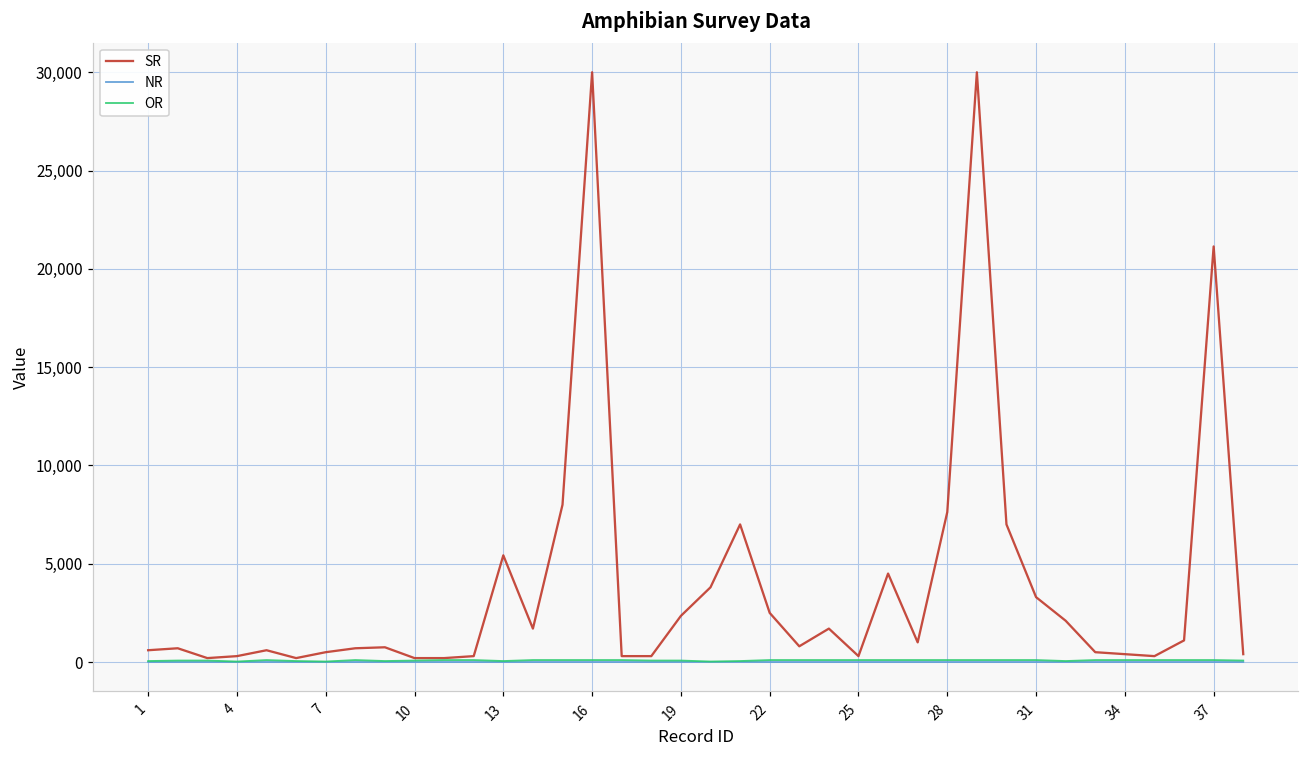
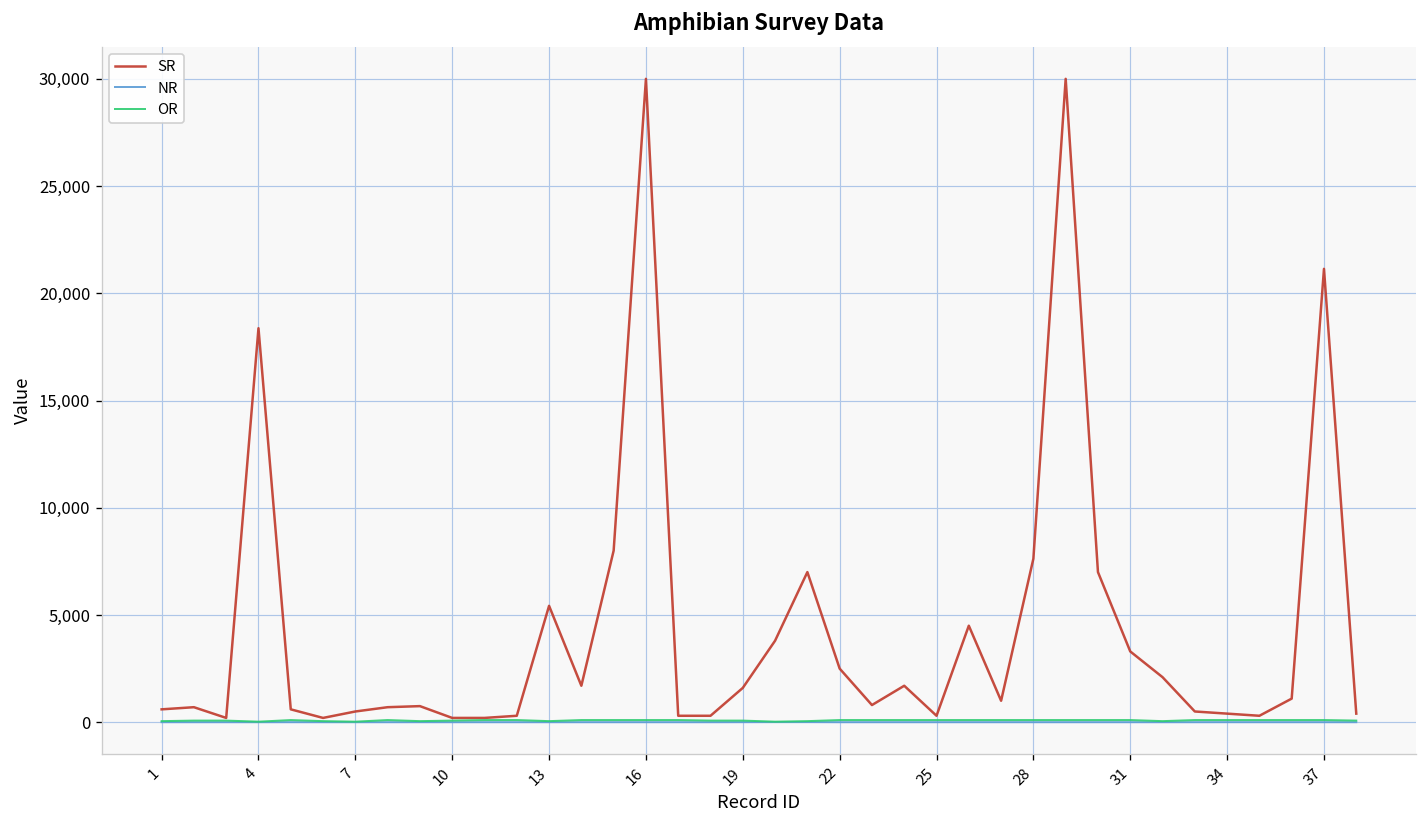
SR, 4: 300 -> 18,400
SR, 19: 2,300 -> 1,600
